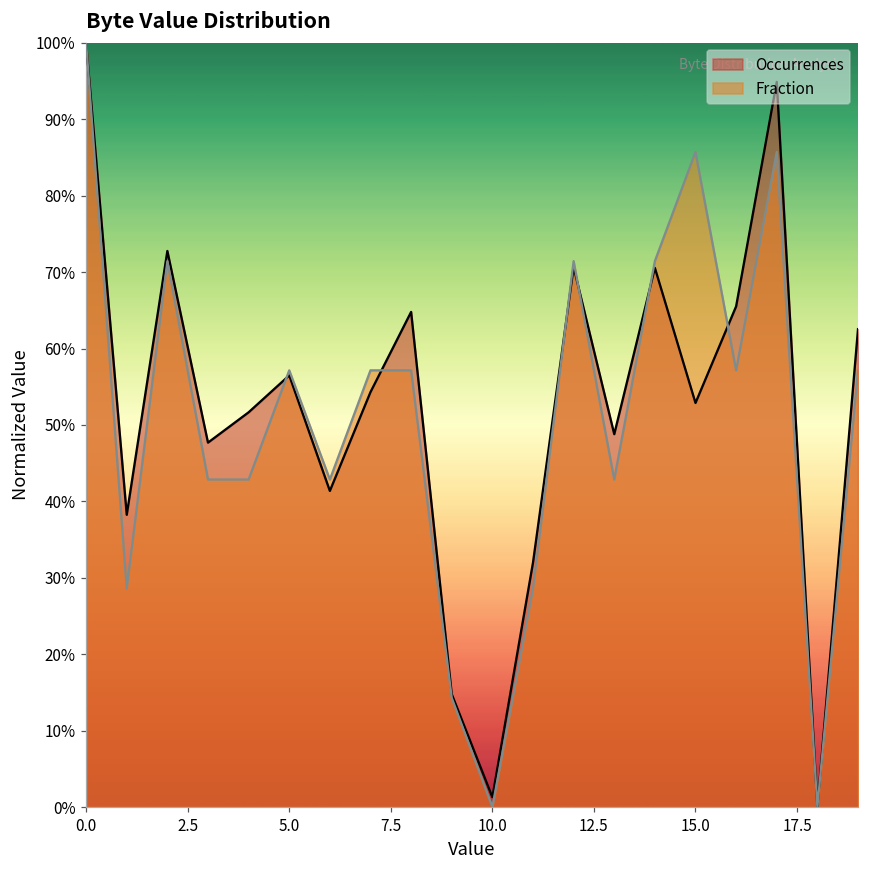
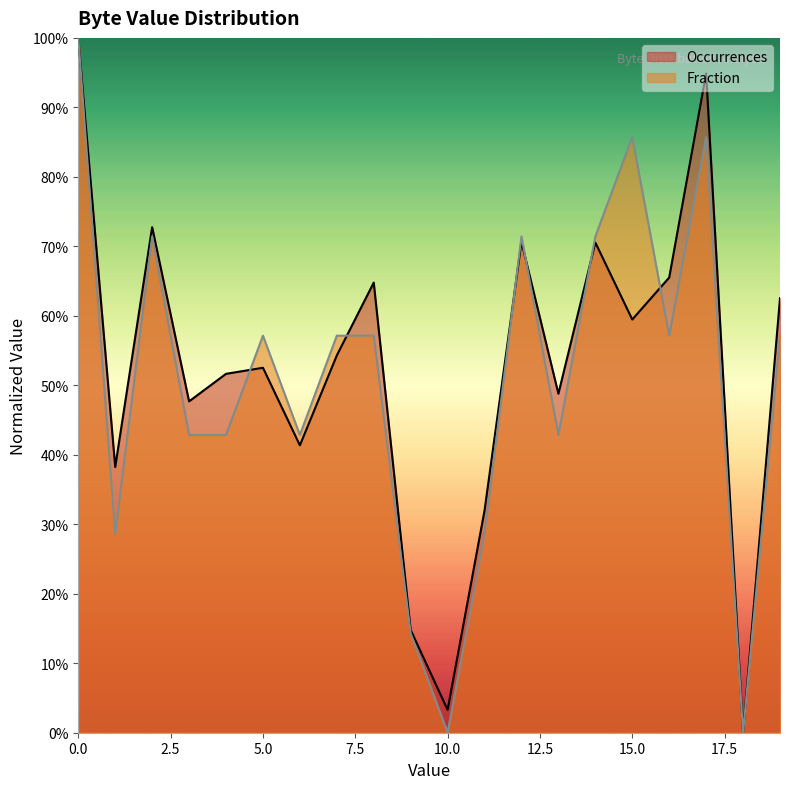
Occurrences, 5.0: 56% -> 53%
Occurrences, 10.0: 1% -> 3%
Occurrences, 15.0: 53% -> 59%
